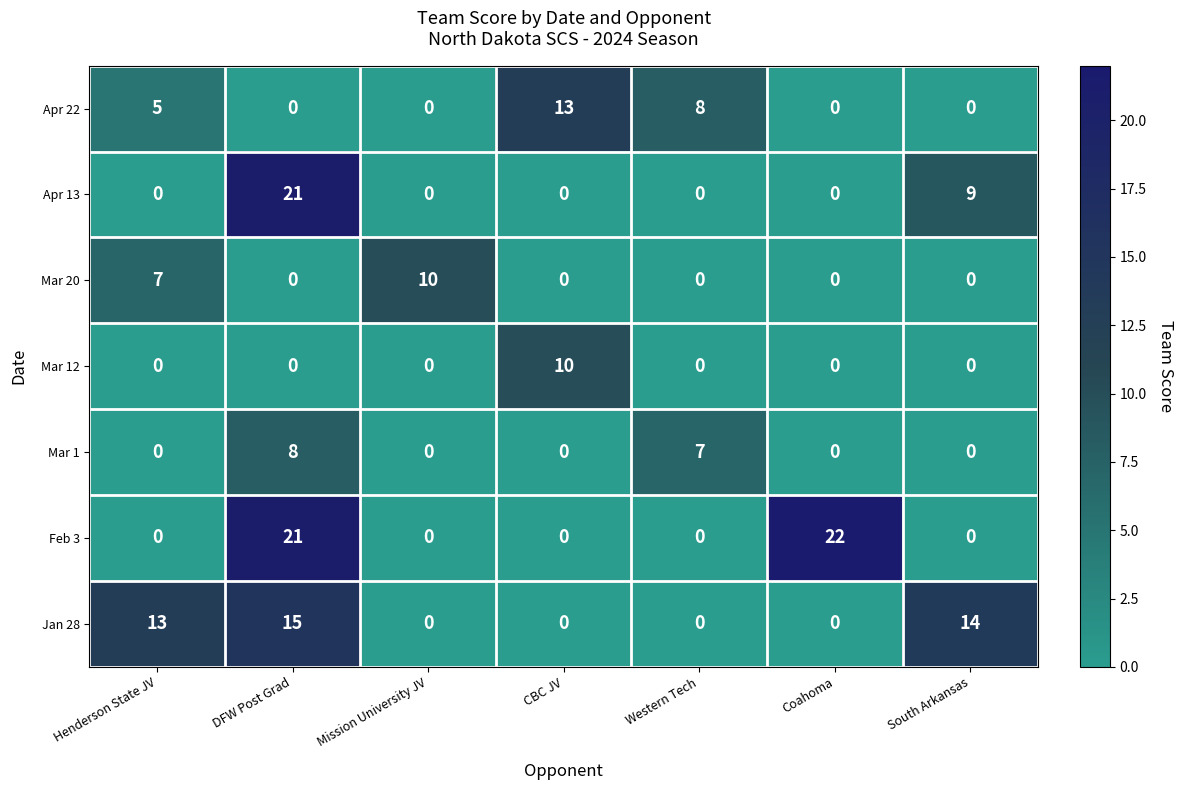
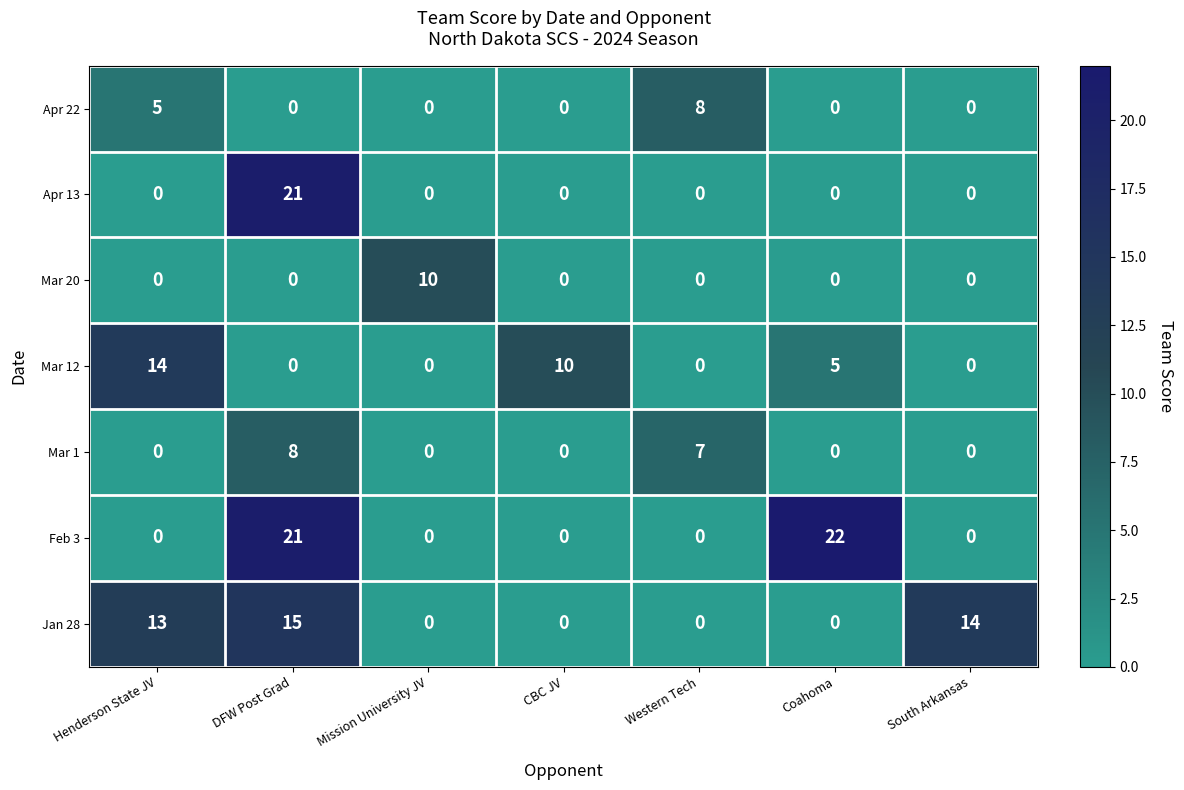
Apr 22, CBC JV: 13 -> 0
Apr 13, South Arkansas: 9 -> 0
Mar 20, Henderson State JV: 7 -> 0
Mar 12, Henderson State JV: 0 -> 14
Mar 12, Coahoma: 0 -> 5
